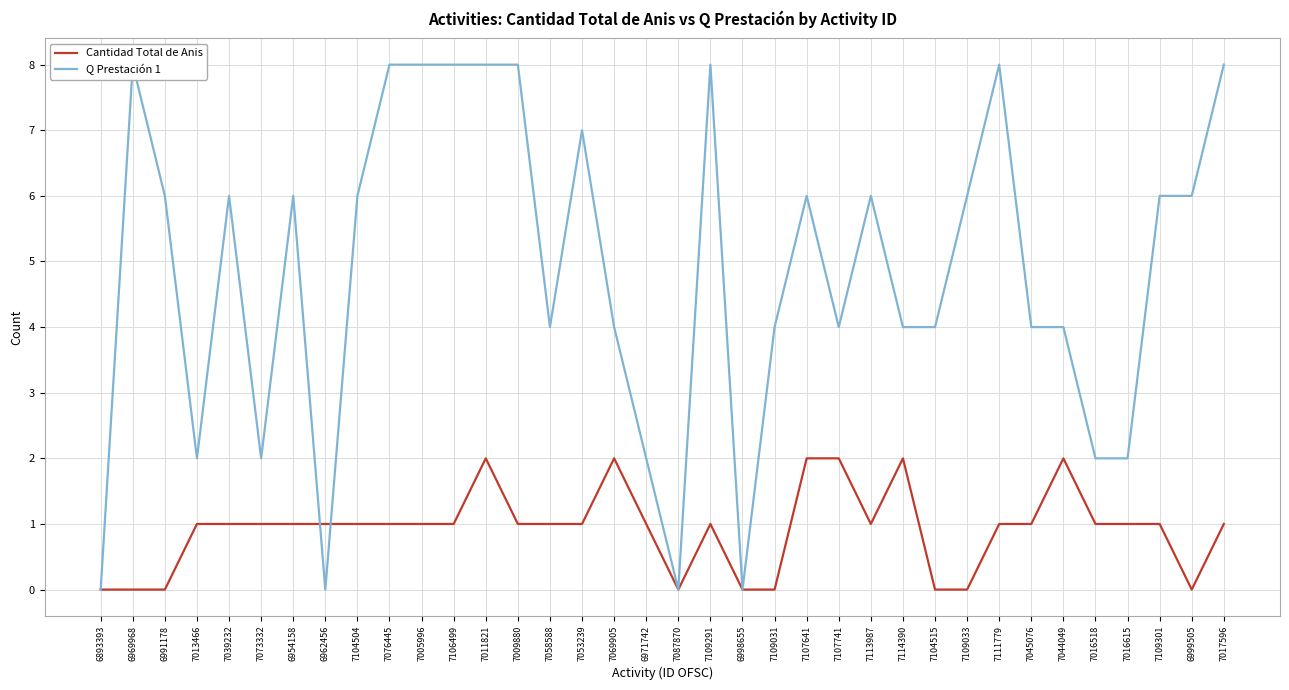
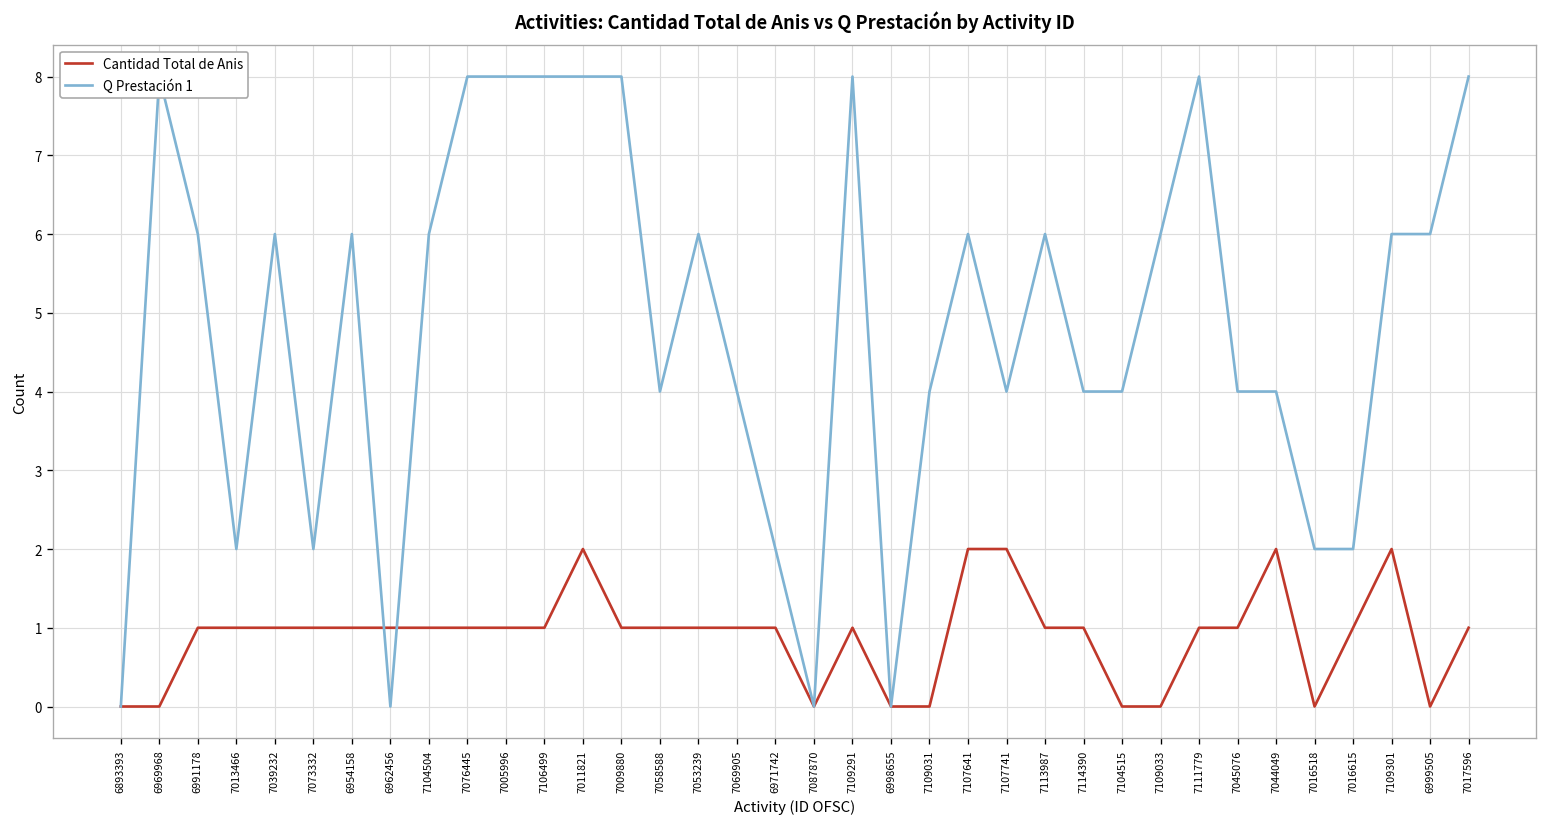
Cantidad Total de Anis, 6991178: 0 -> 1
Q Prestación 1, 7053239: 7 -> 6
Cantidad Total de Anis, 7069905: 2 -> 1
Cantidad Total de Anis, 7114390: 2 -> 1
Cantidad Total de Anis, 7016518: 1 -> 0
Cantidad Total de Anis, 7109301: 1 -> 2
